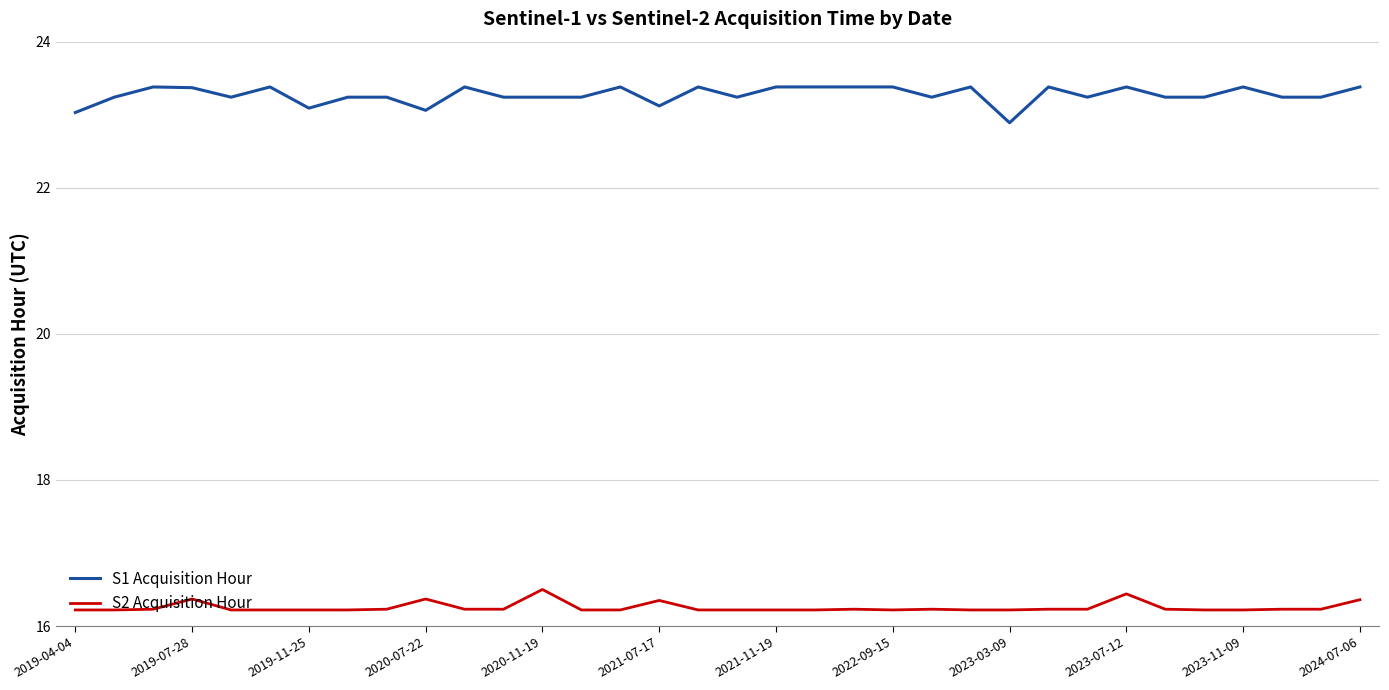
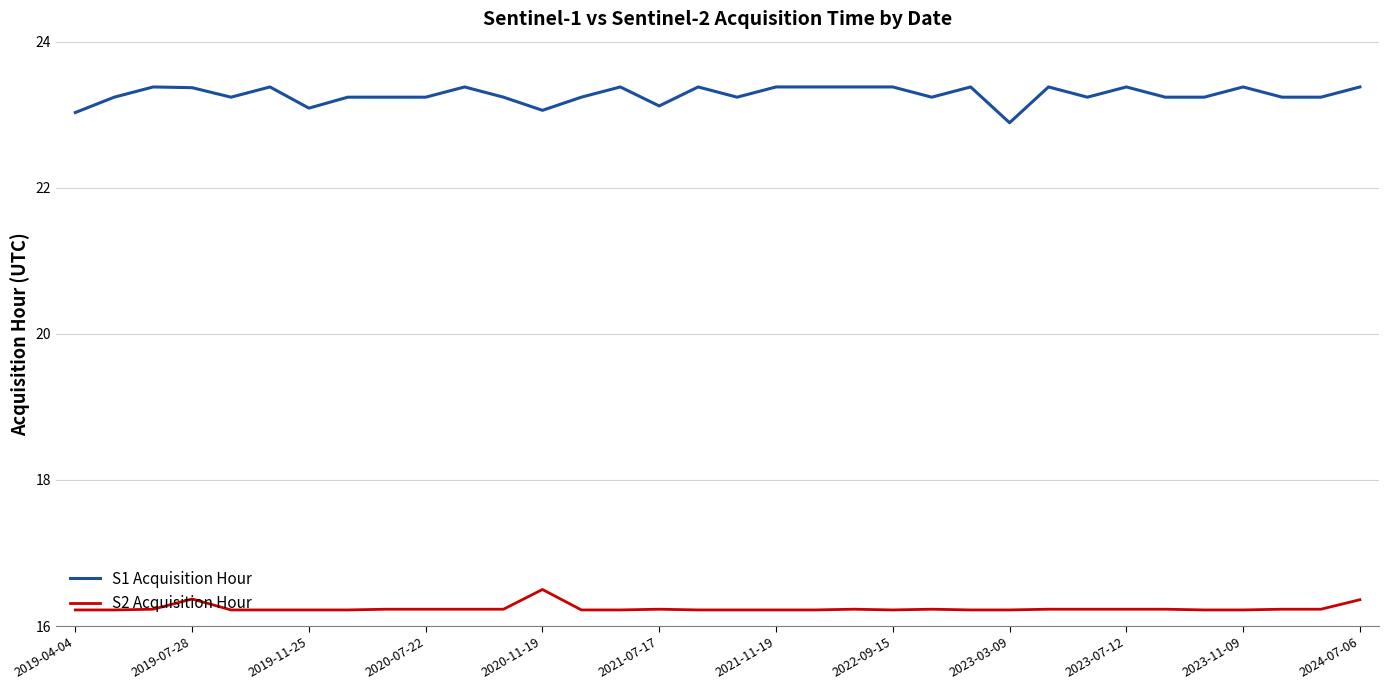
S1 Acquisition Hour, 2020-07-22: 23.1 -> 23.2
S2 Acquisition Hour, 2020-07-22: 16.4 -> 16.2
S1 Acquisition Hour, 2020-11-19: 23.2 -> 23.1
S2 Acquisition Hour, 2021-07-17: 16.4 -> 16.2
S2 Acquisition Hour, 2023-07-12: 16.4 -> 16.2
